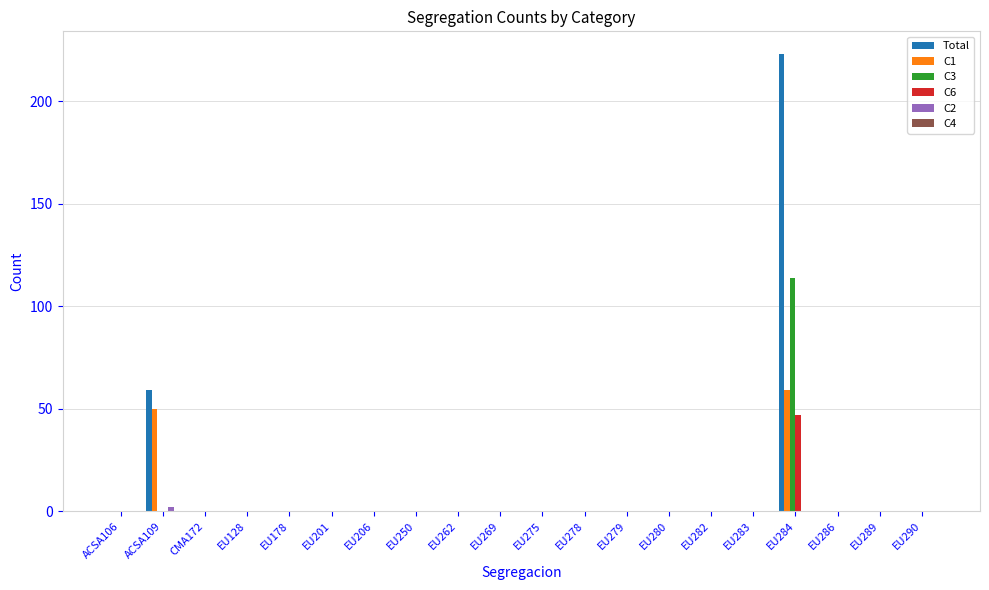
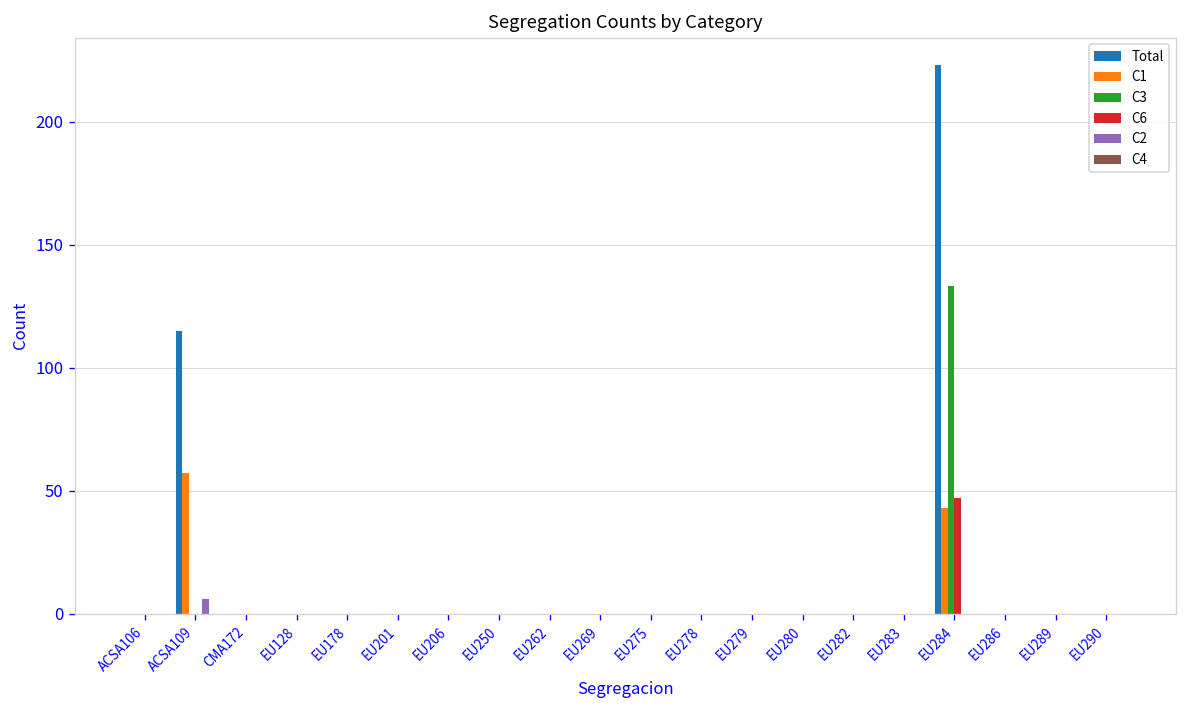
Total, ACSA109: 59 -> 115
C1, ACSA109: 50 -> 57
C2, ACSA109: 2 -> 6
C1, EU284: 59 -> 43
C3, EU284: 114 -> 133
